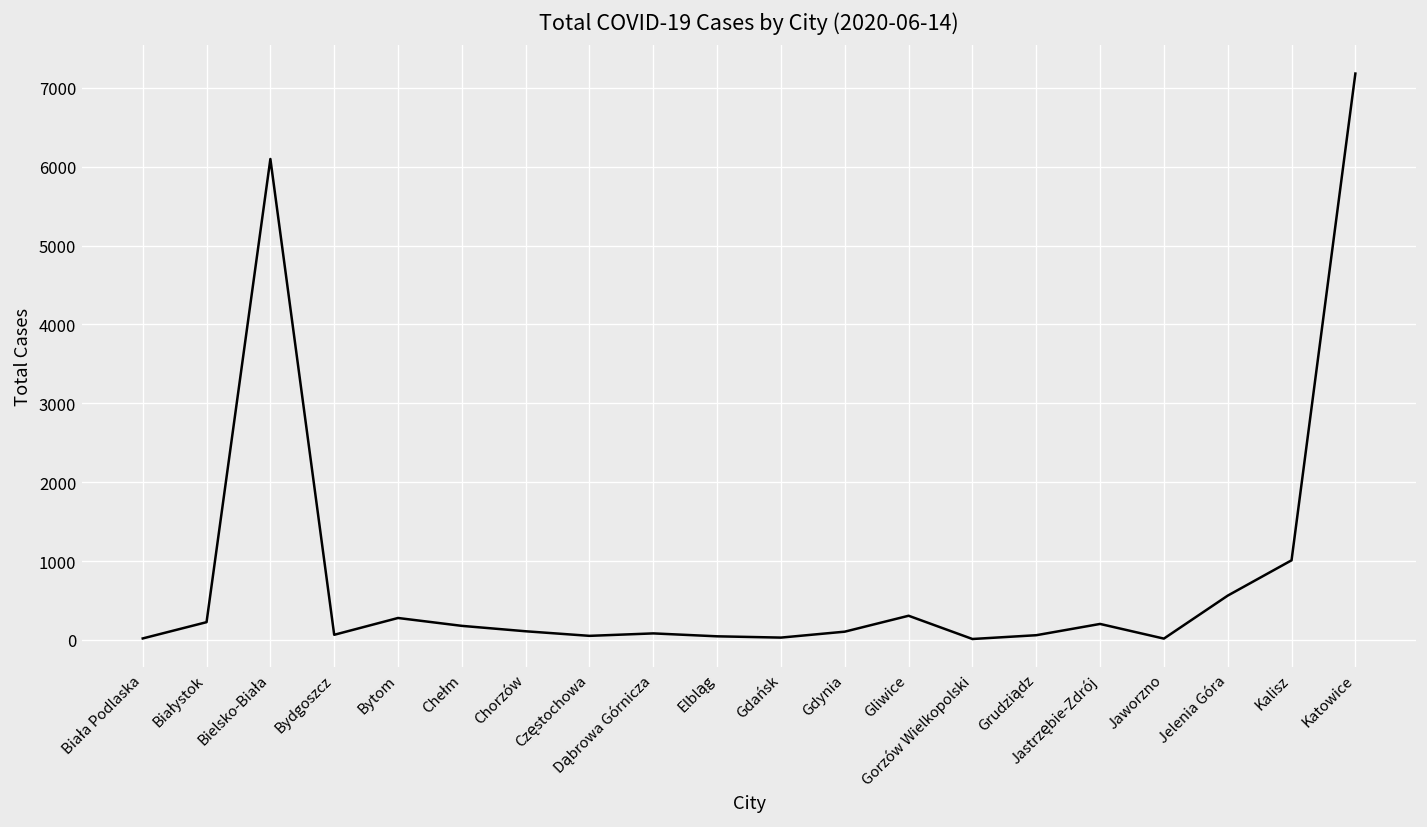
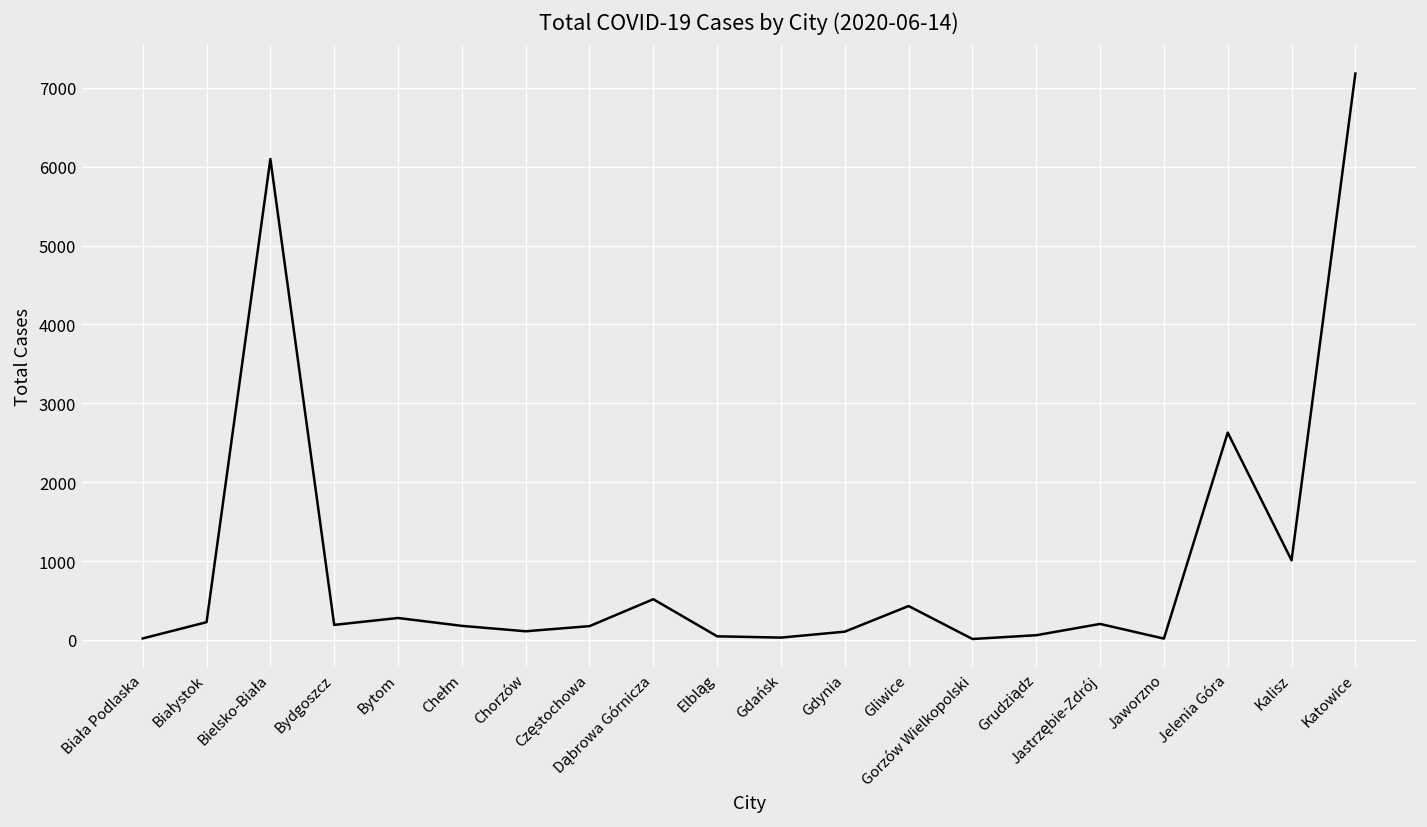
Bydgoszcz: 100 -> 200
Częstochowa: 100 -> 200
Dąbrowa Górnicza: 100 -> 500
Gliwice: 300 -> 400
Jelenia Góra: 600 -> 2600
